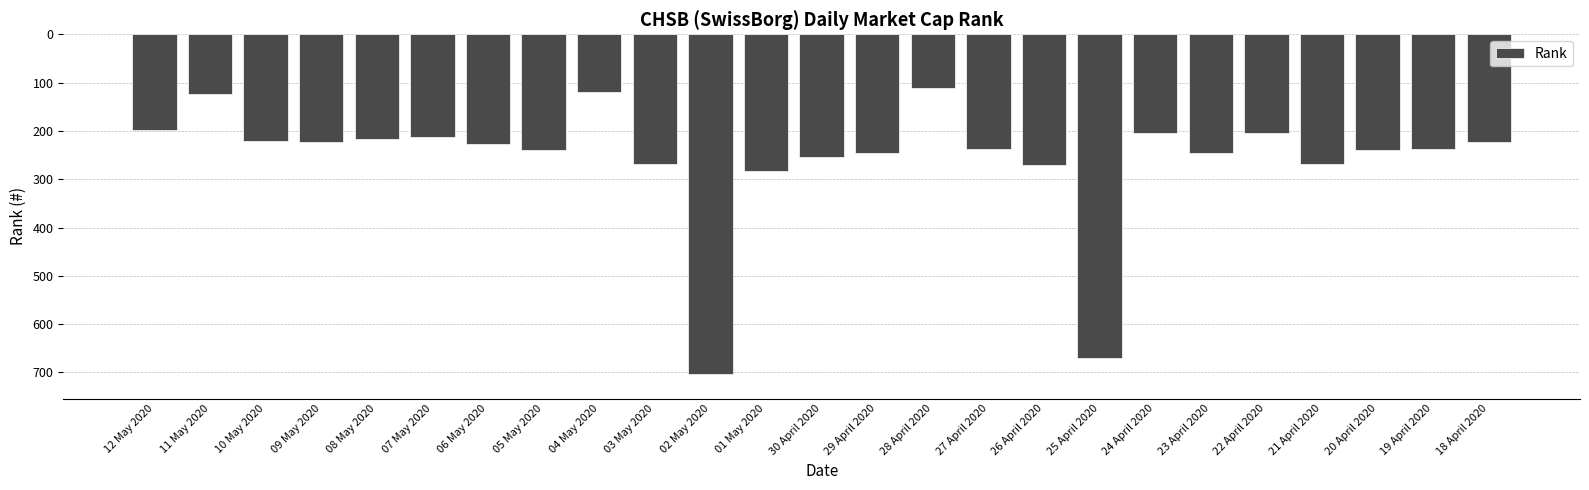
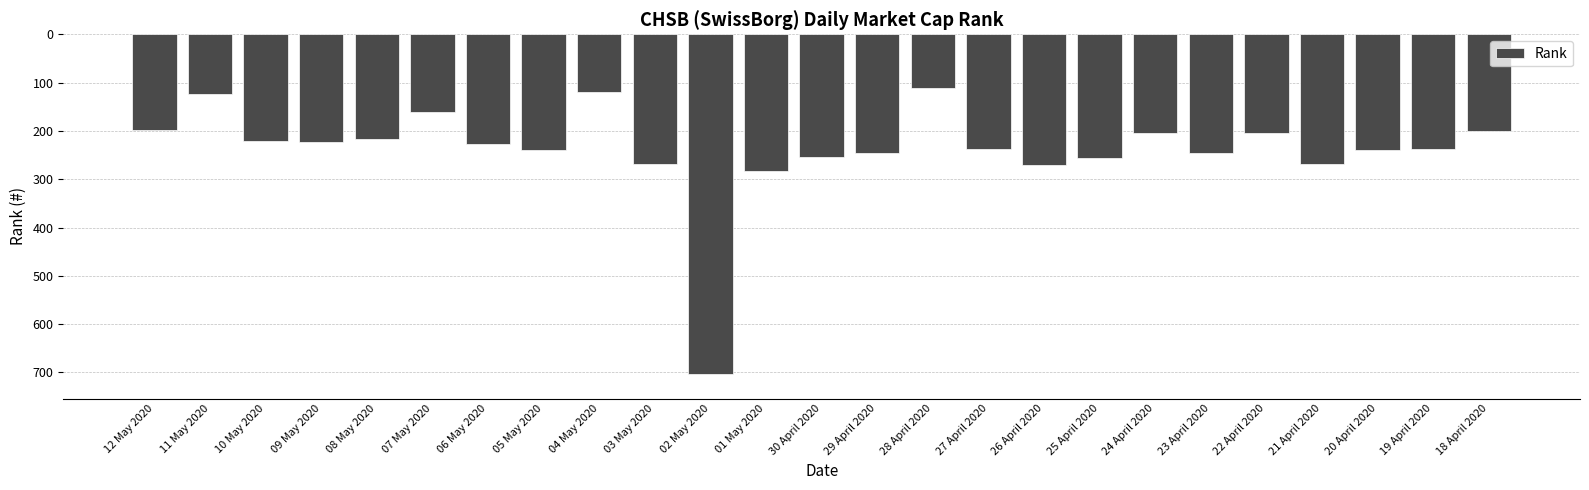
07 May 2020: 210 -> 160
25 April 2020: 670 -> 260
18 April 2020: 220 -> 200
